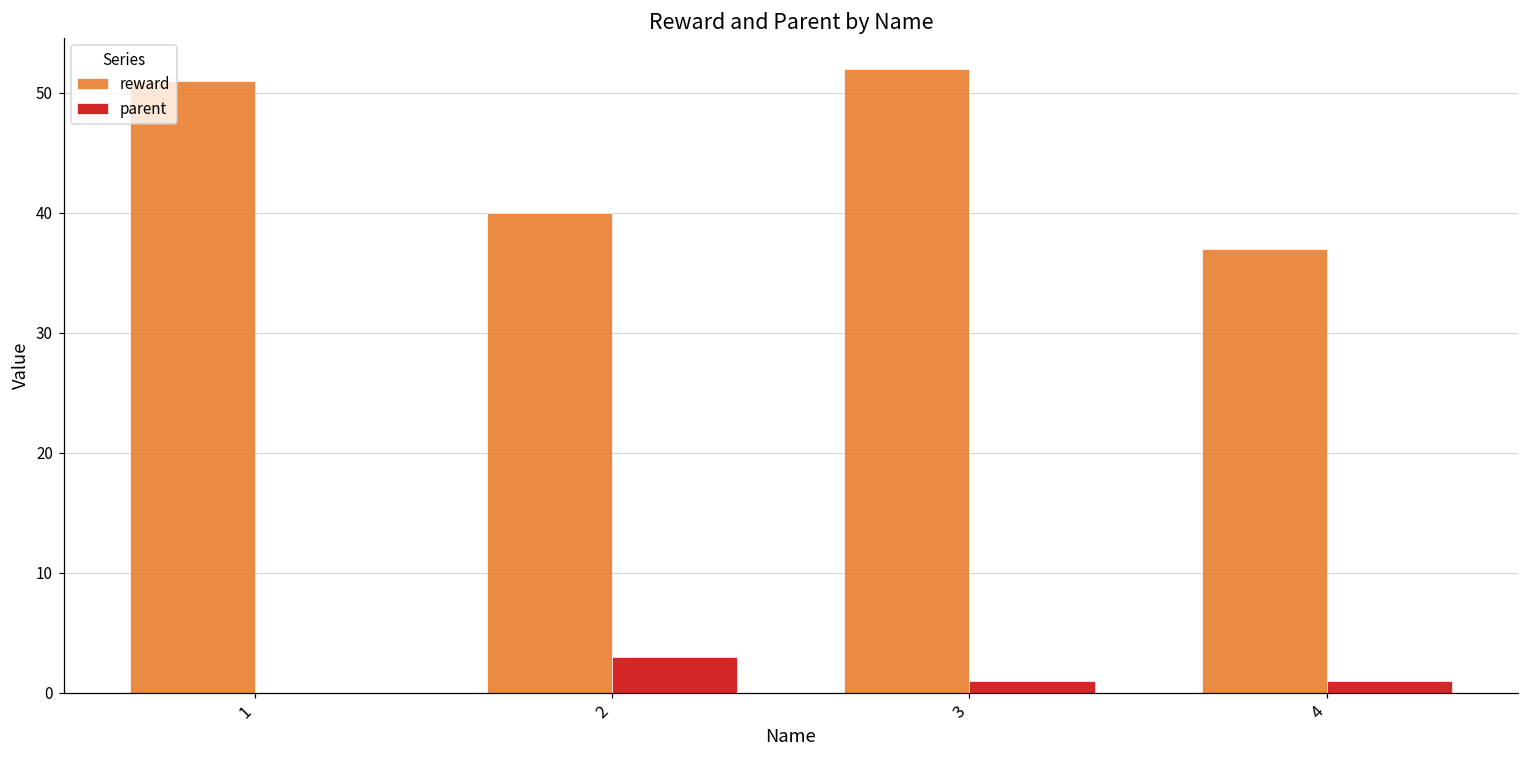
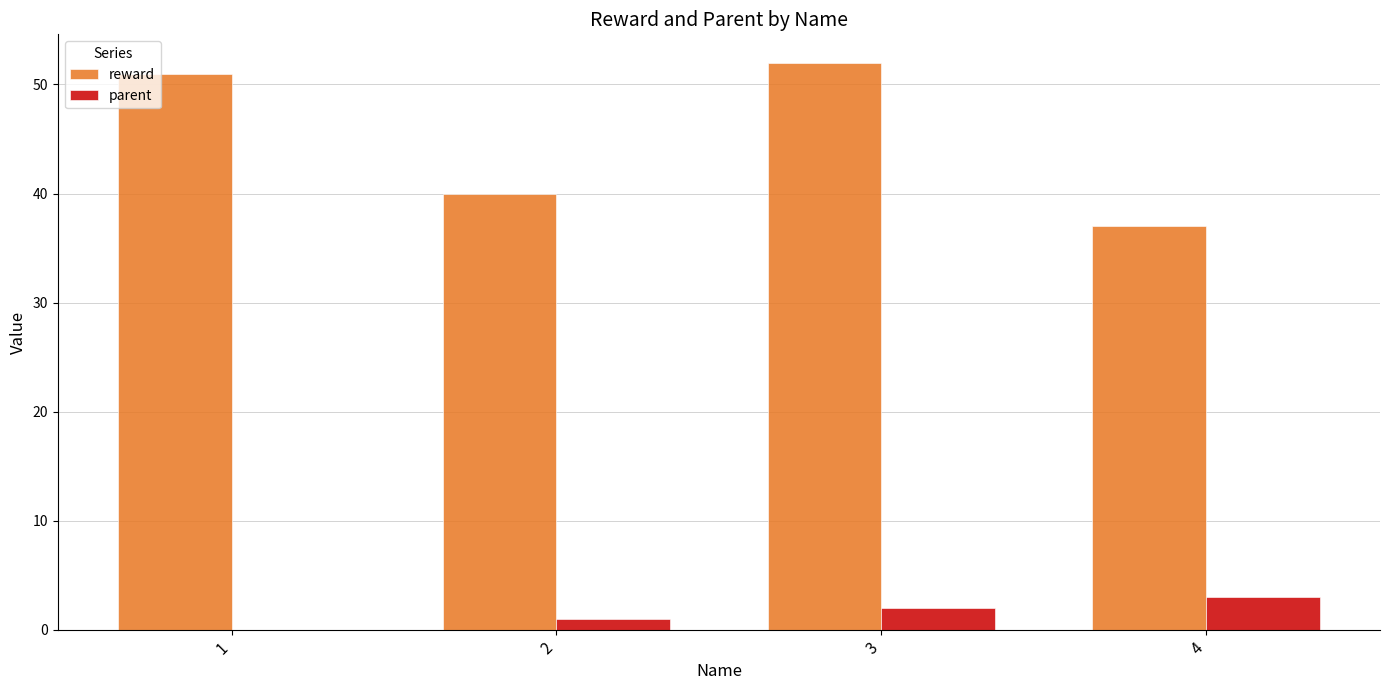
parent, 2: 3 -> 1
parent, 3: 1 -> 2
parent, 4: 1 -> 3
